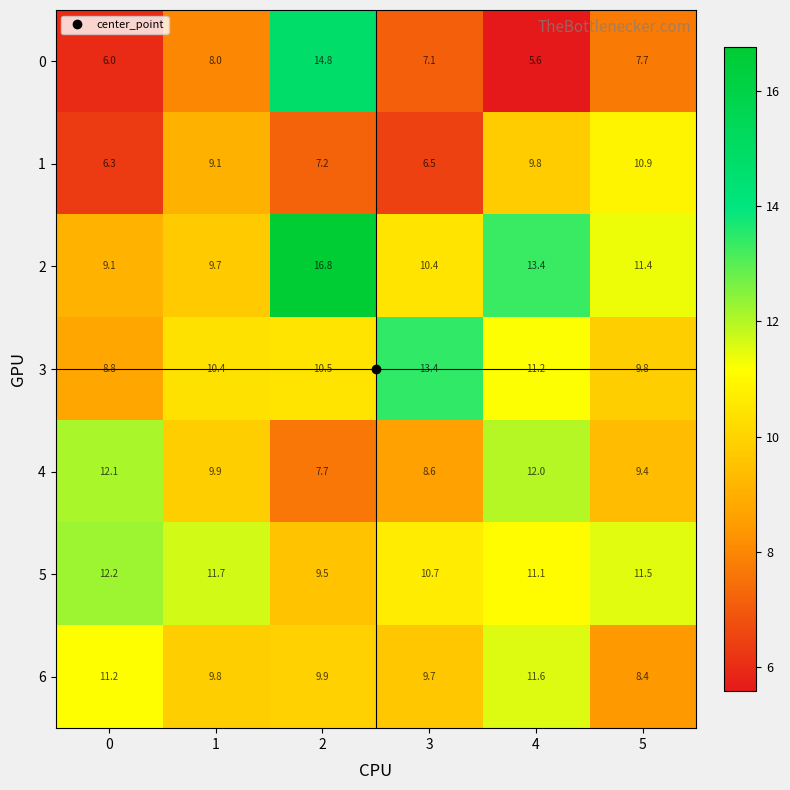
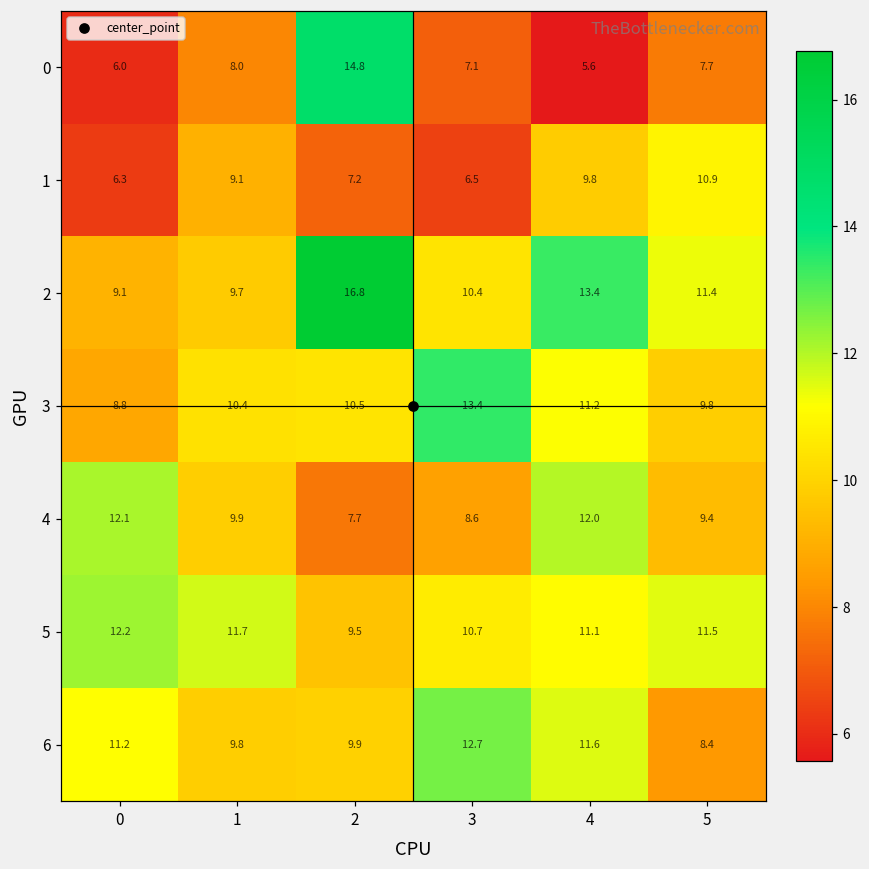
6, 3: 9.7 -> 12.7
